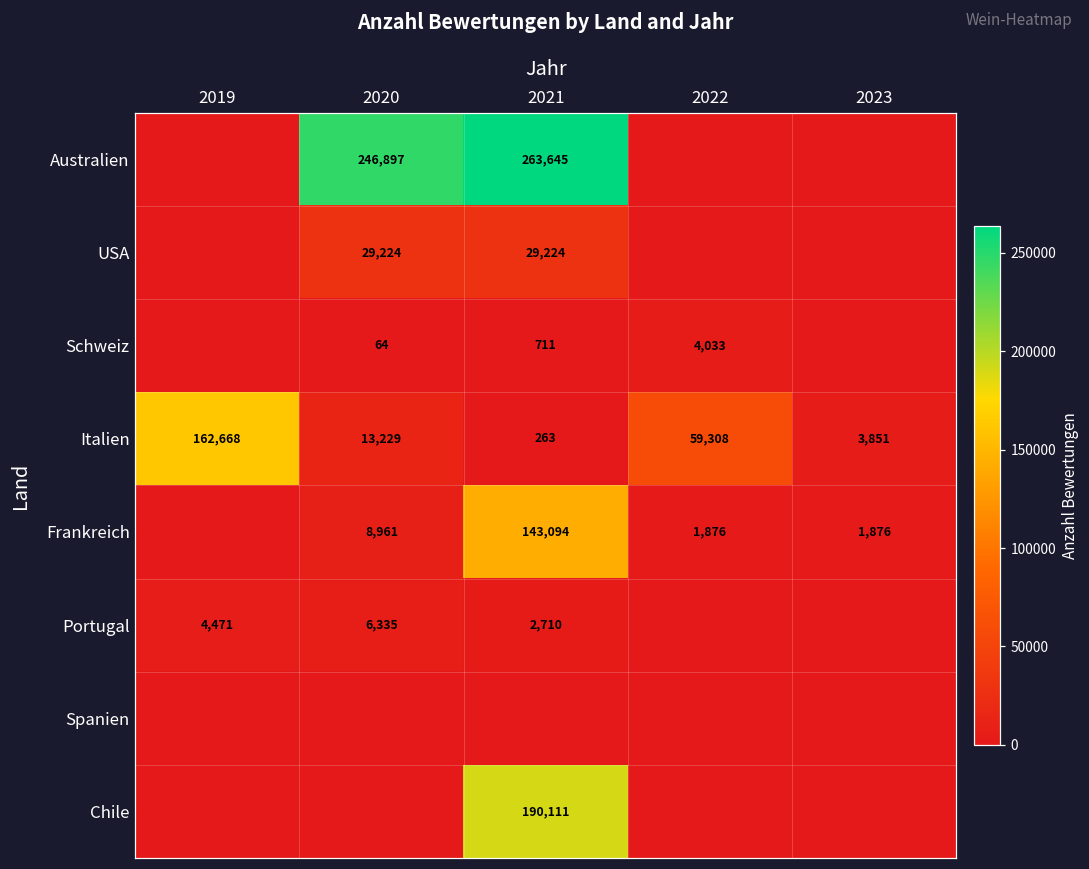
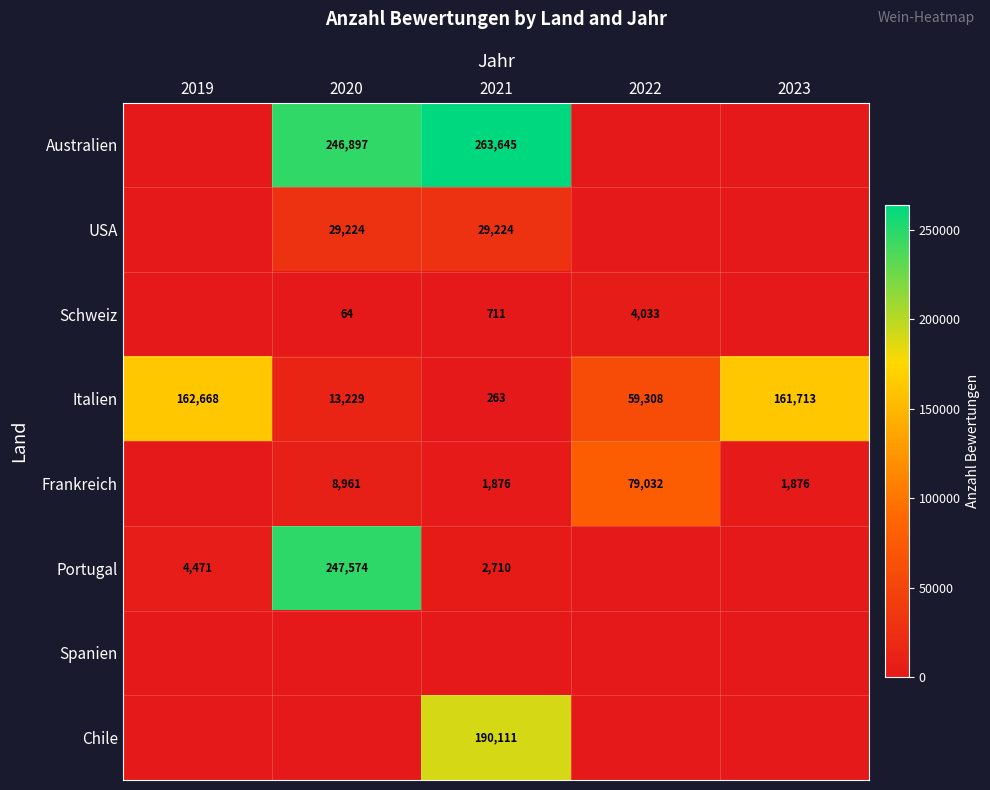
Italien, 2023: 3,851 -> 161,713
Frankreich, 2021: 143,094 -> 1,876
Frankreich, 2022: 1,876 -> 79,032
Portugal, 2020: 6,335 -> 247,574
